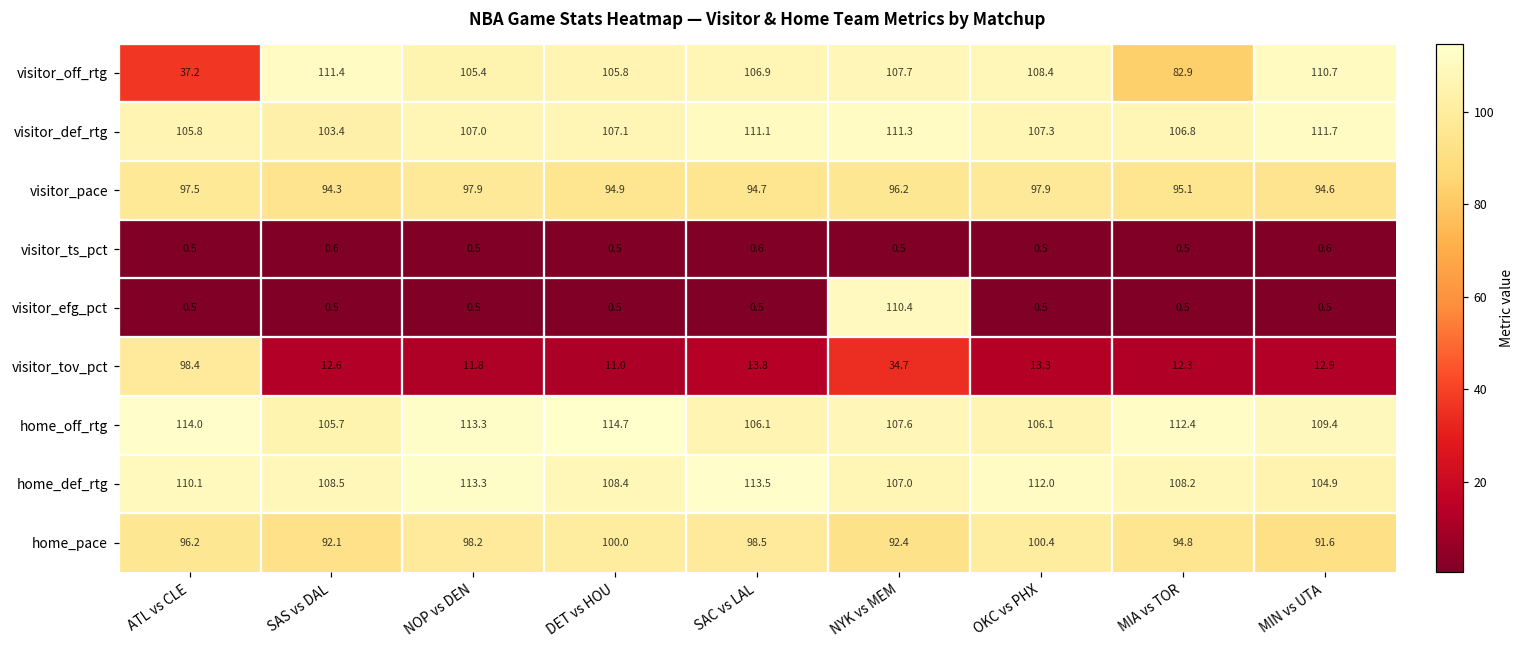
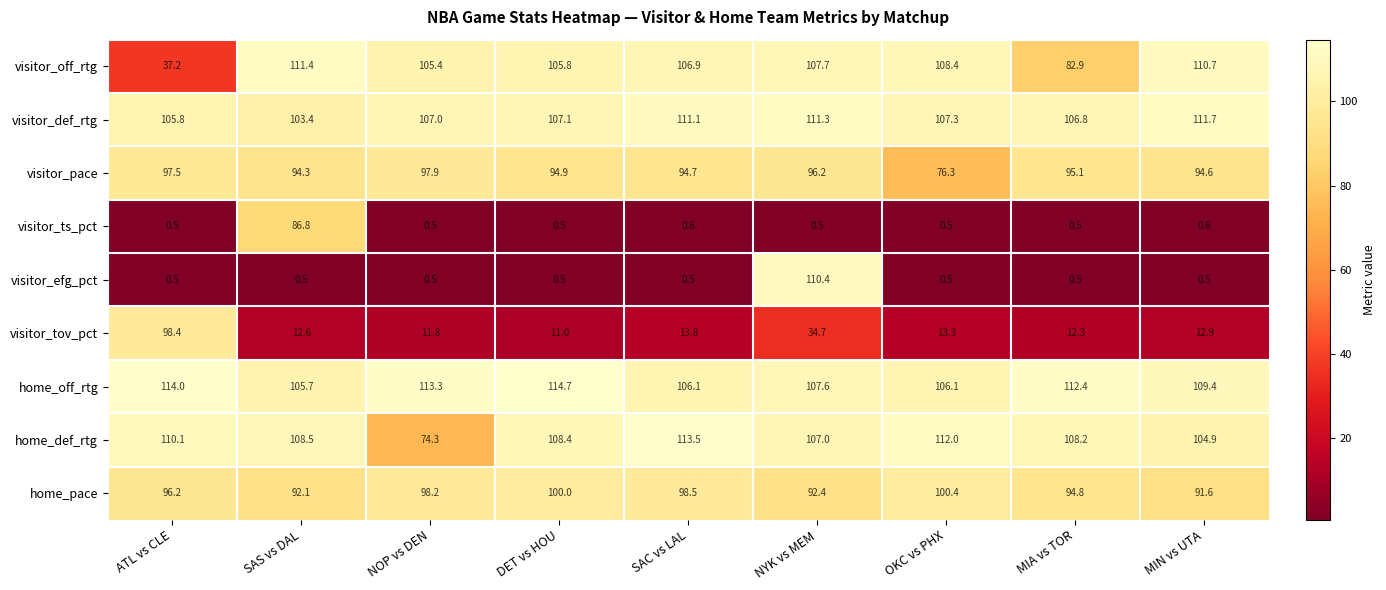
visitor_pace, OKC vs PHX: 97.9 -> 76.3
visitor_ts_pct, SAS vs DAL: 0.6 -> 86.8
home_def_rtg, NOP vs DEN: 113.3 -> 74.3
